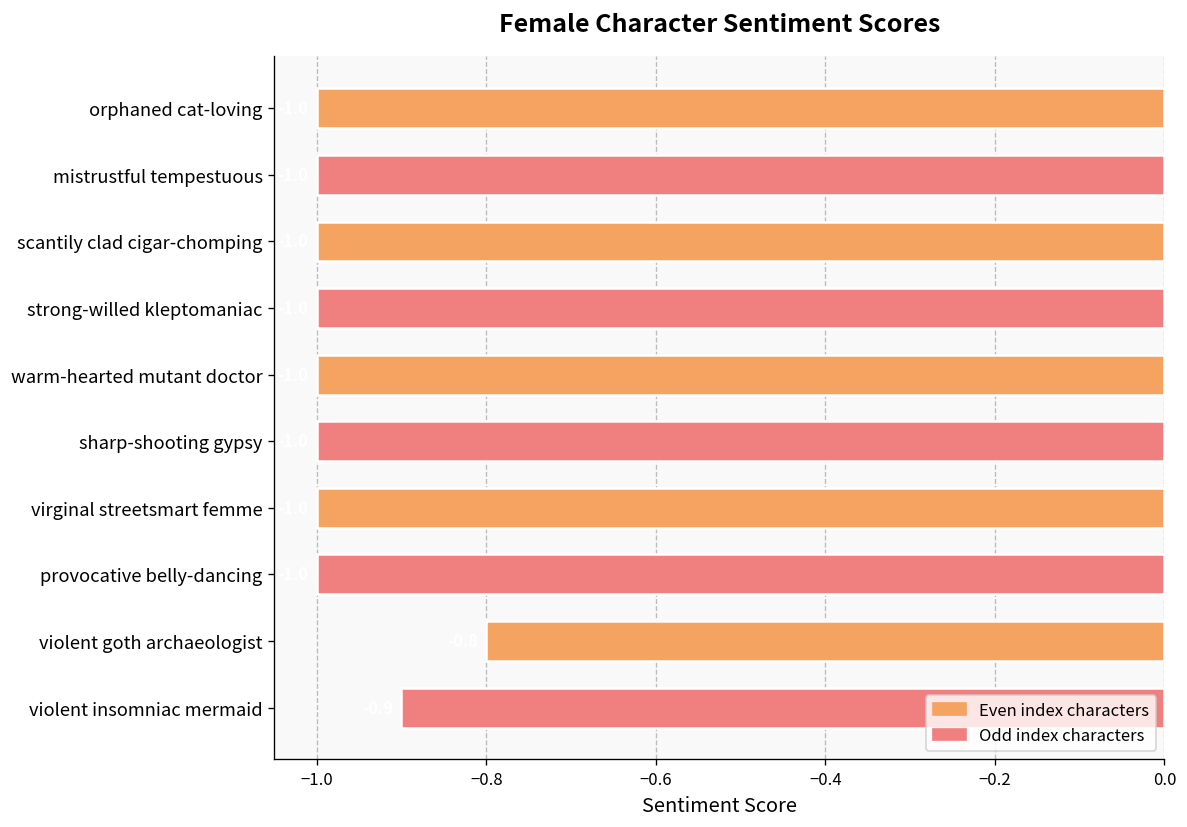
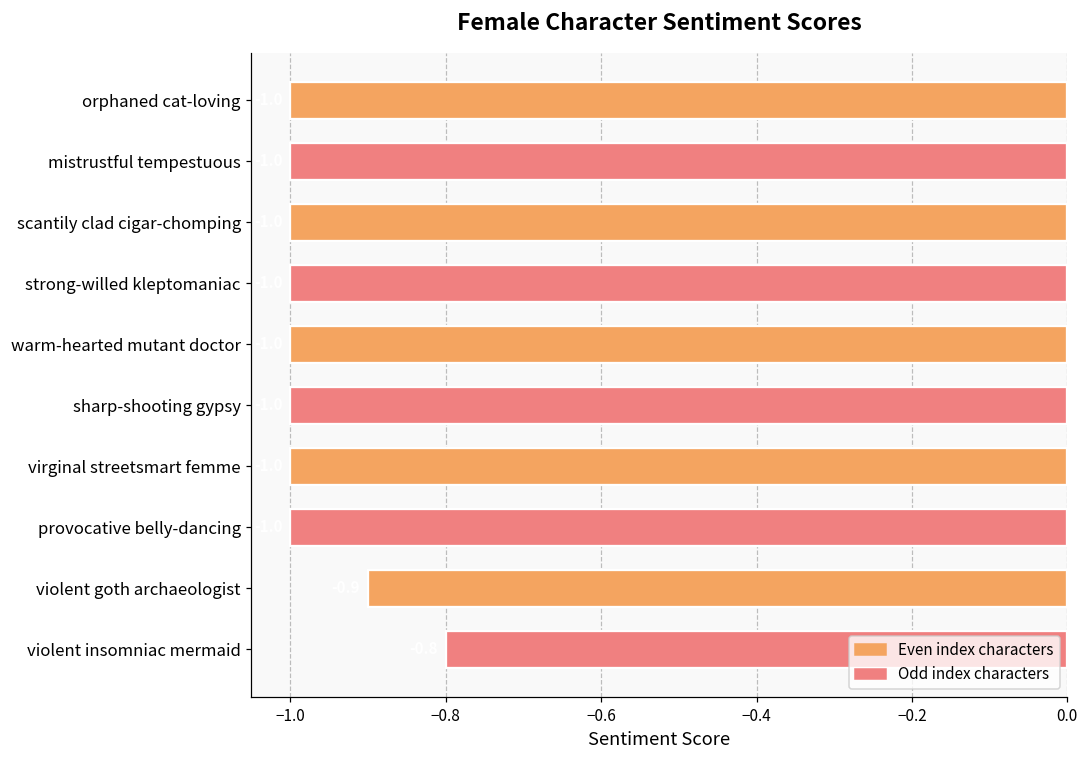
violent goth archaeologist: -0.8 -> -0.9
violent insomniac mermaid: -0.9 -> -0.8
